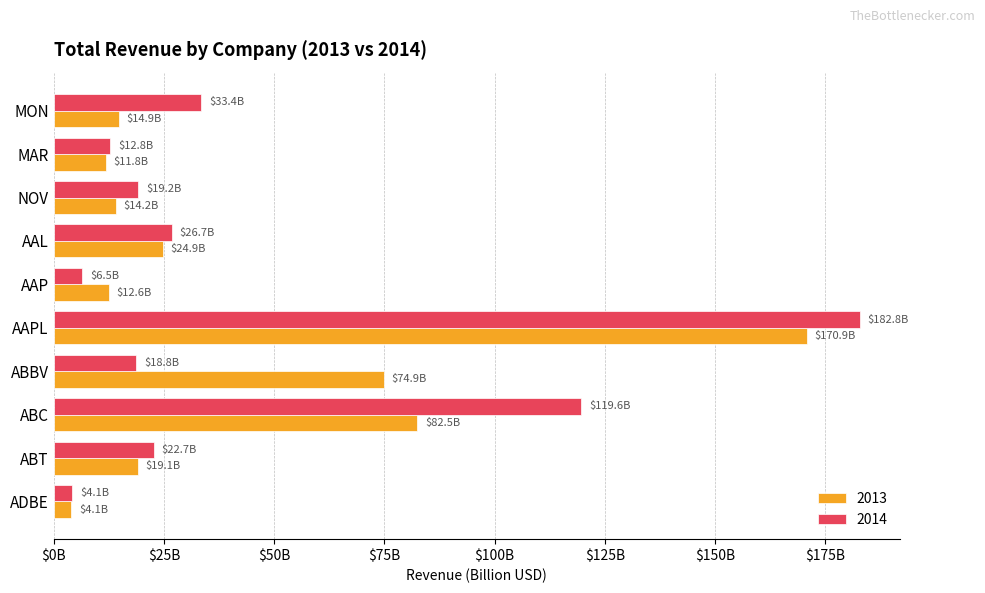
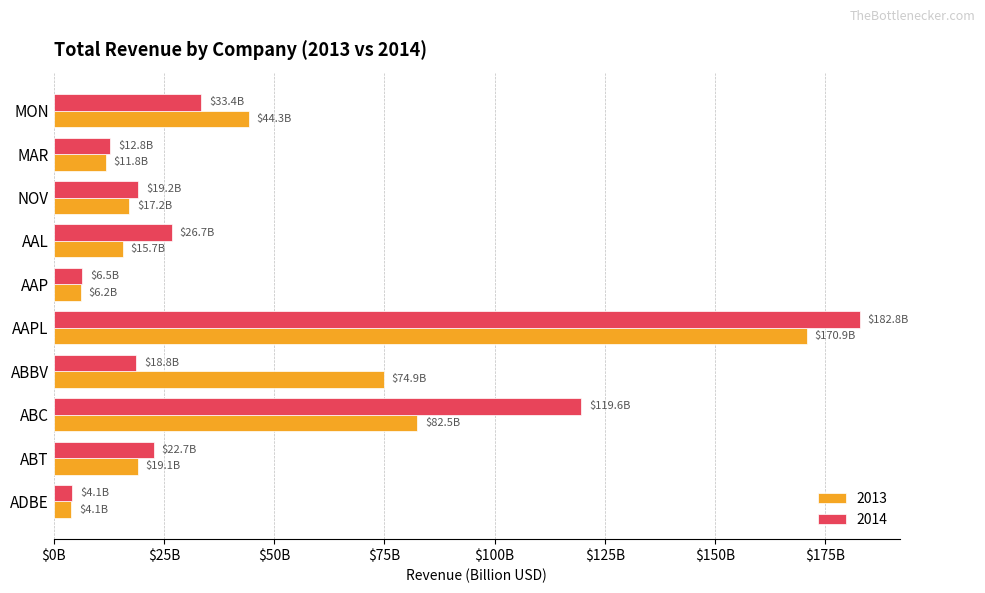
2013, MON: $14.9B -> $44.3B
2013, NOV: $14.2B -> $17.2B
2013, AAL: $24.9B -> $15.7B
2013, AAP: $12.6B -> $6.2B
